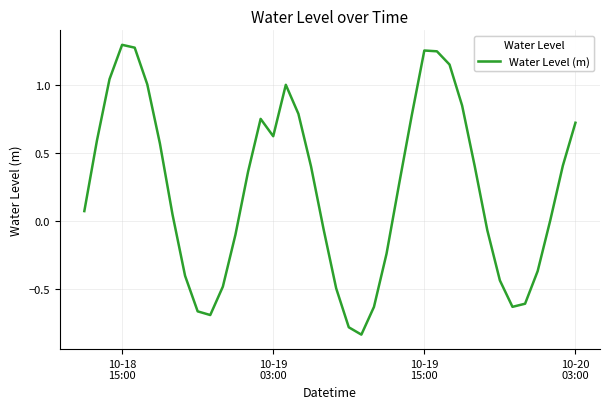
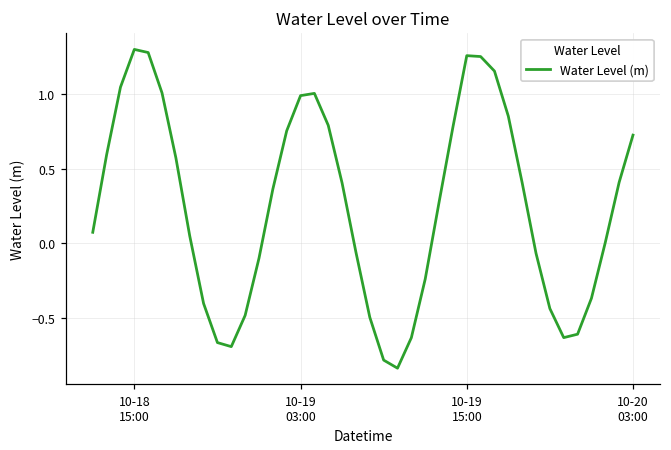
10-19 03:00: 0.62 -> 0.99
